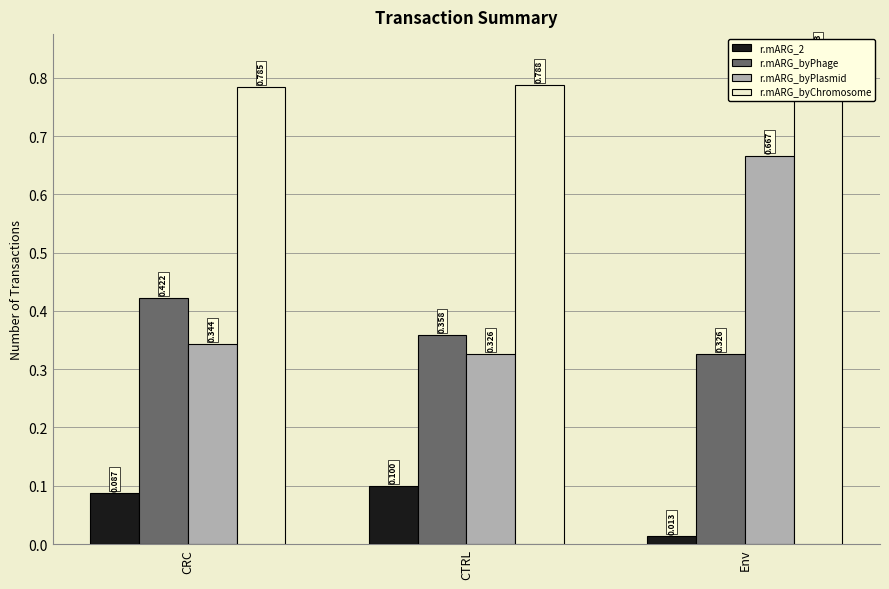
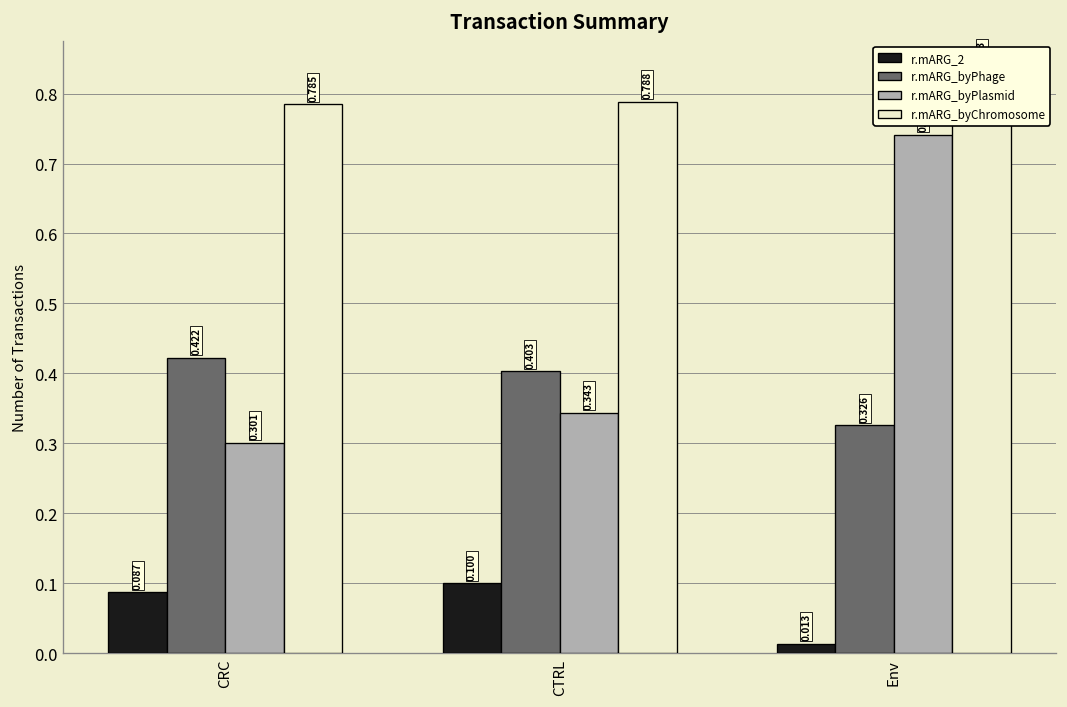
r.mARG_byPlasmid, CRC: 0.344 -> 0.301
r.mARG_byPhage, CTRL: 0.358 -> 0.403
r.mARG_byPlasmid, CTRL: 0.326 -> 0.343
r.mARG_byPlasmid, Env: 0.67 -> 0.74
